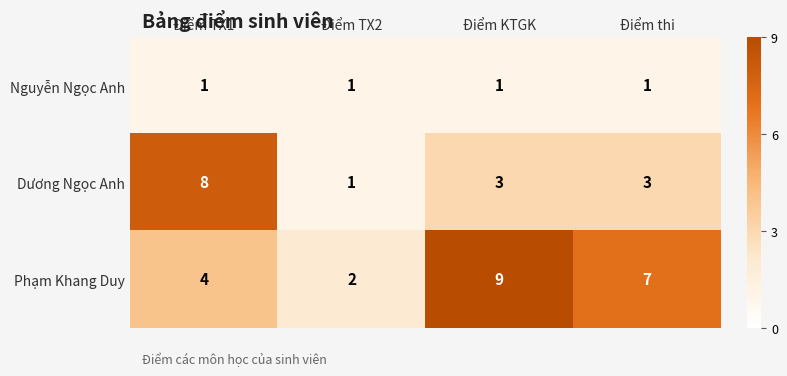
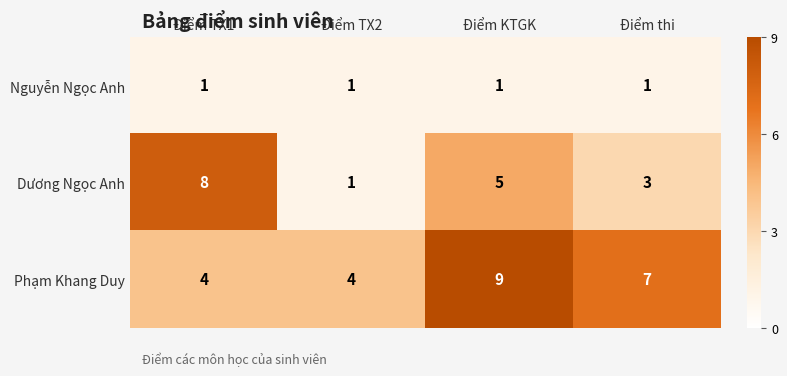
Dương Ngọc Anh, Điểm KTGK: 3 -> 5
Phạm Khang Duy, Điểm TX2: 2 -> 4
